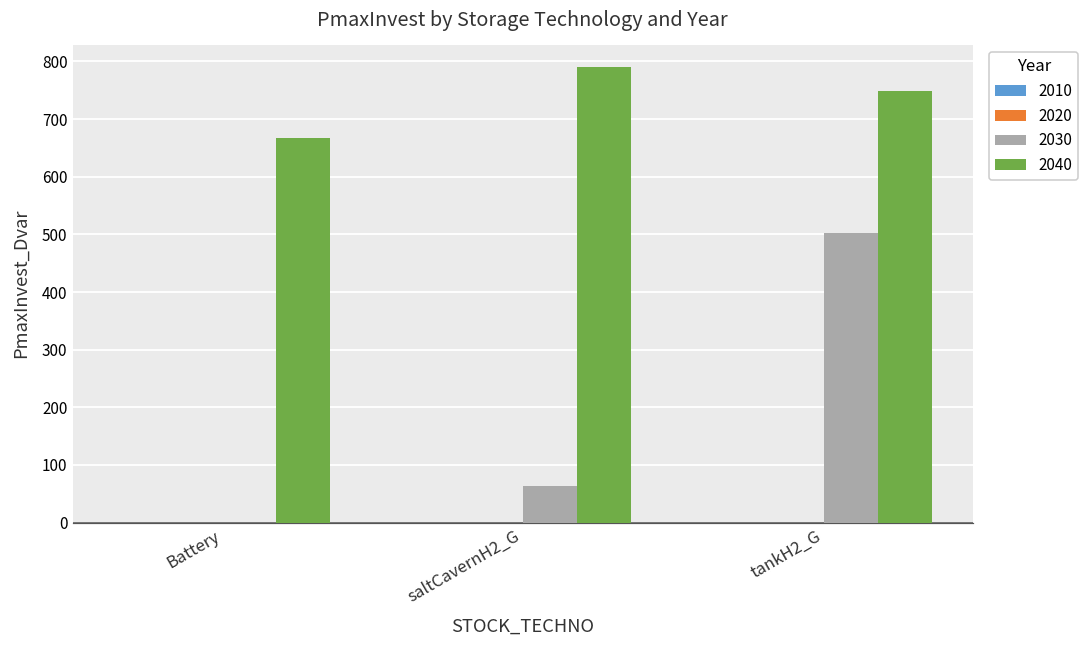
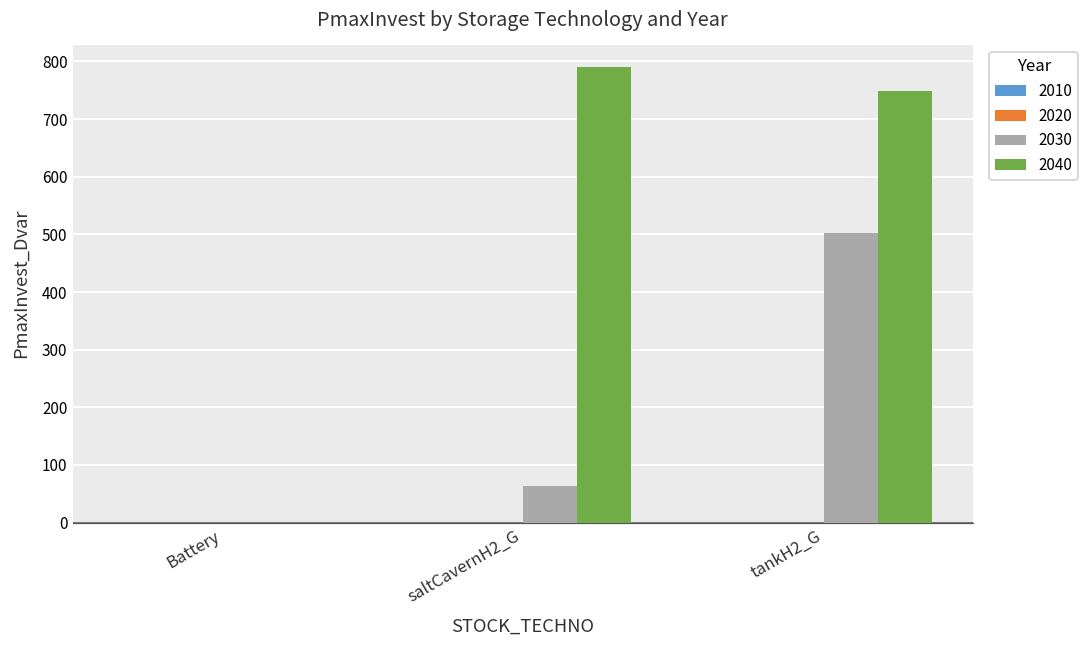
2040, Battery: 670 -> 0
